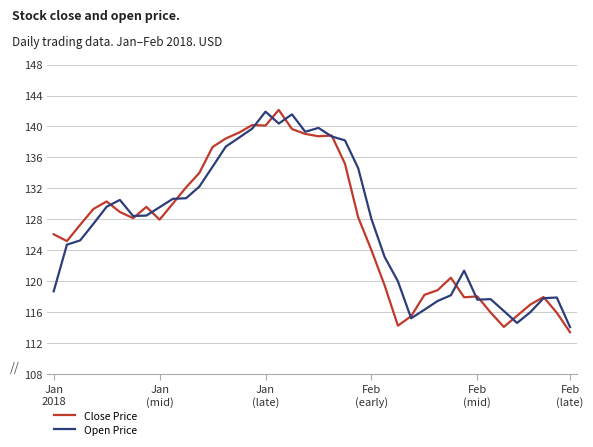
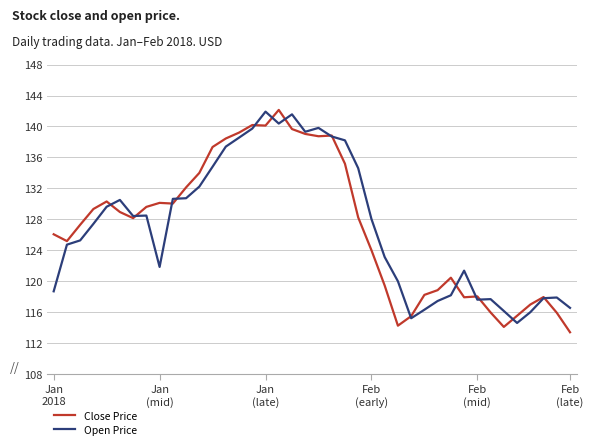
Close Price, Jan (mid): 128 -> 130
Open Price, Jan (mid): 130 -> 122
Open Price, Feb (late): 114 -> 117
